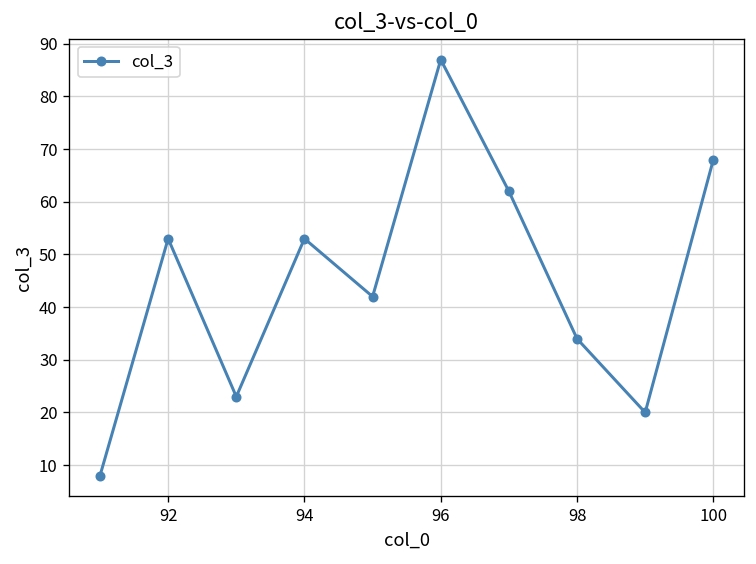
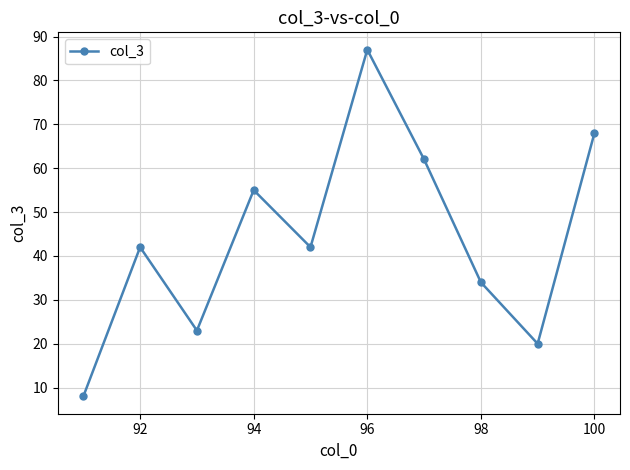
92: 53 -> 42
94: 53 -> 55
